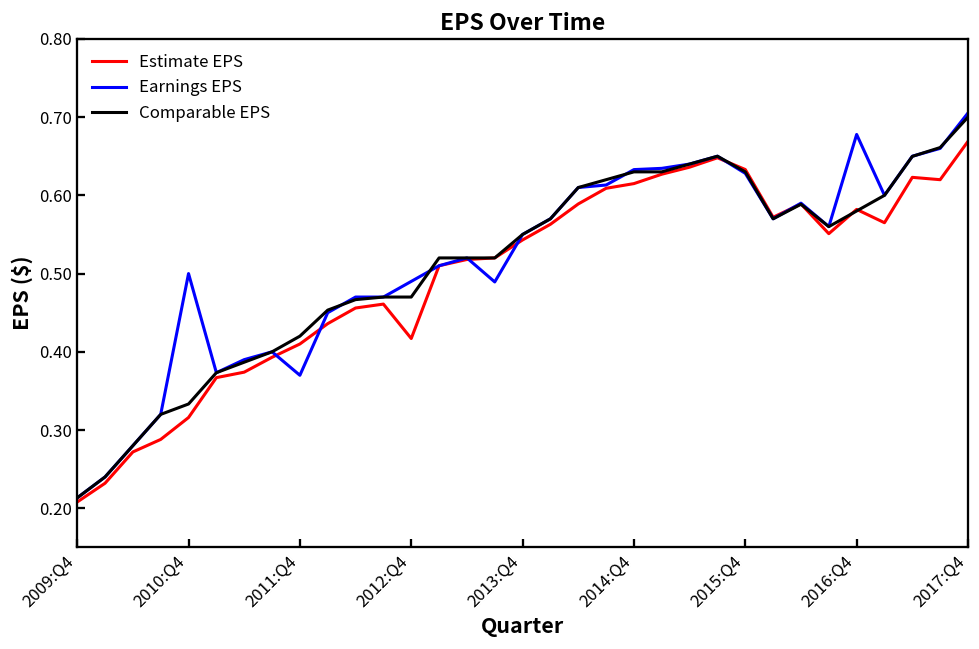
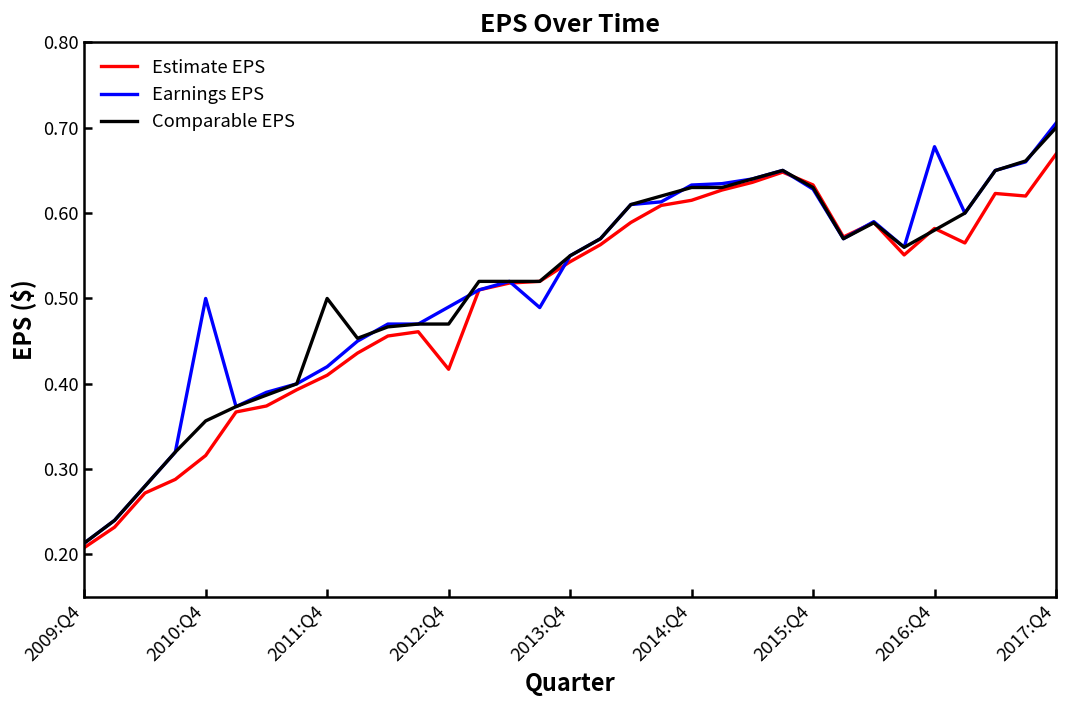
Comparable EPS, 2010:Q4: 0.33 -> 0.36
Earnings EPS, 2011:Q4: 0.37 -> 0.42
Comparable EPS, 2011:Q4: 0.42 -> 0.50
